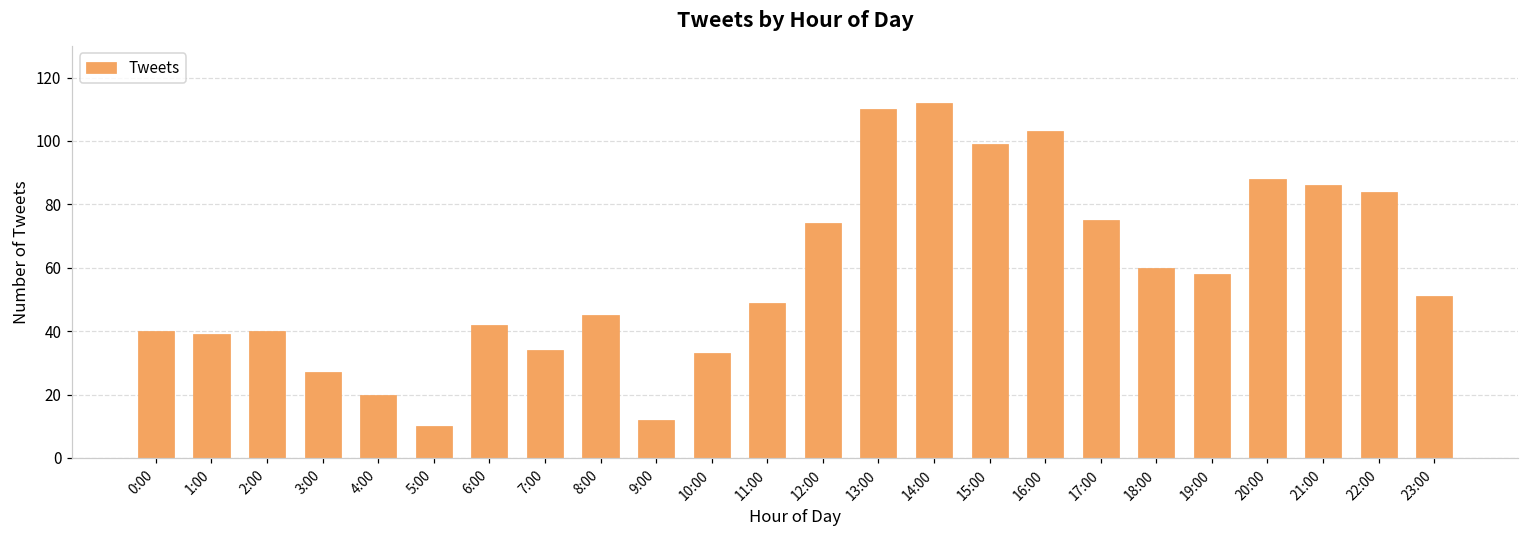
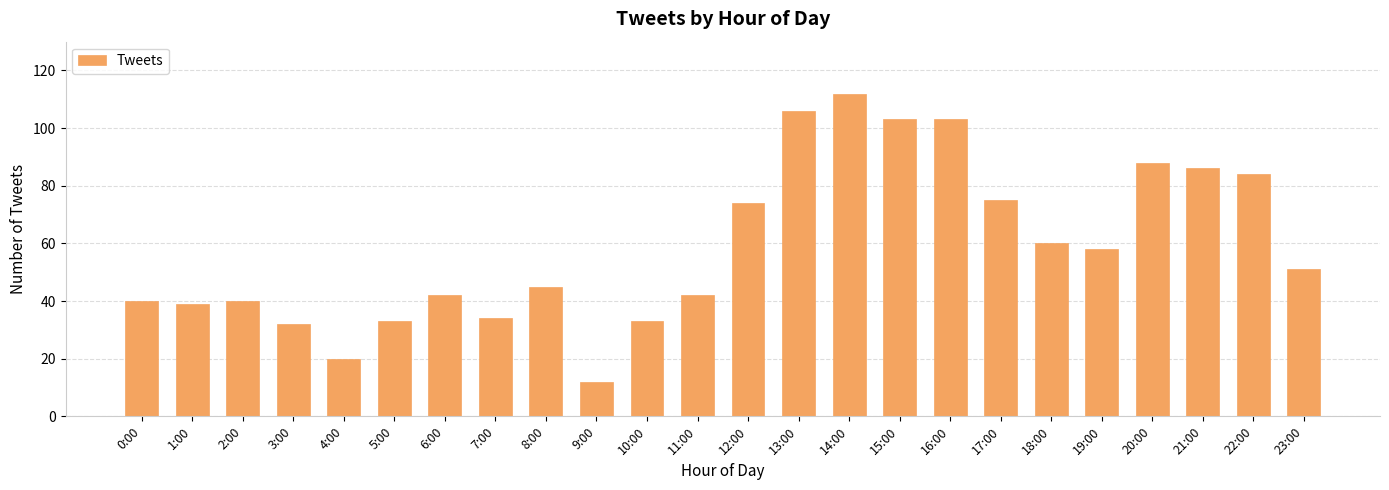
3:00: 27 -> 32
5:00: 10 -> 33
11:00: 49 -> 42
13:00: 110 -> 106
15:00: 99 -> 103
